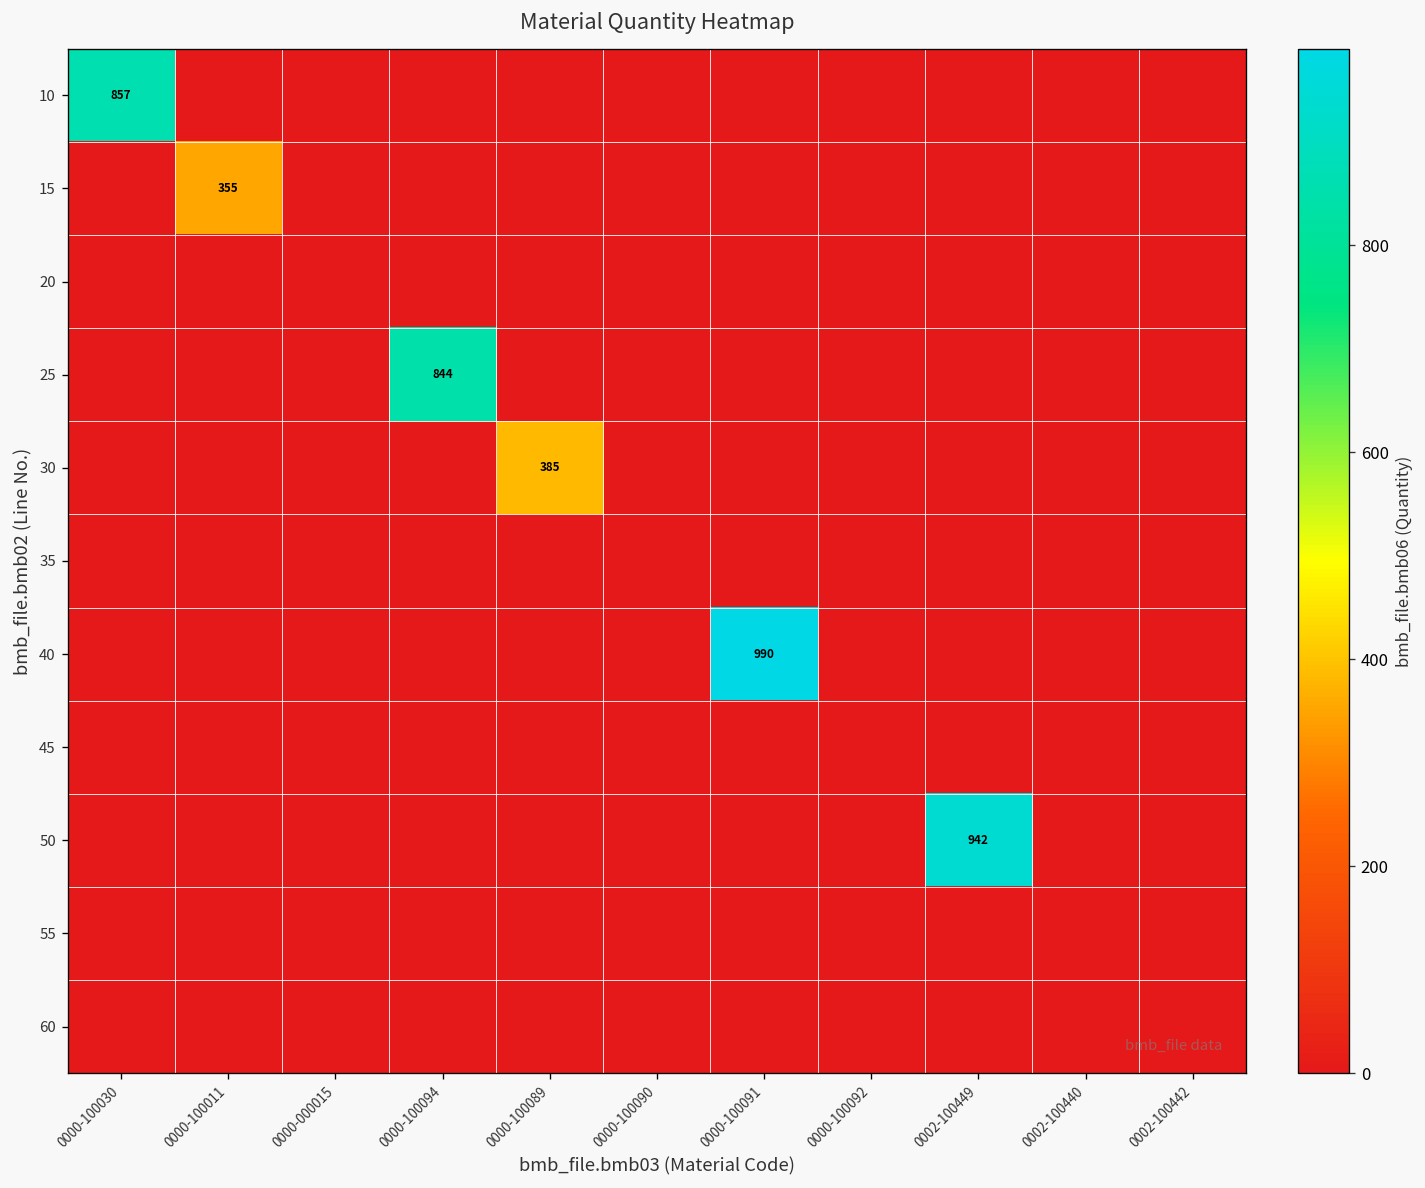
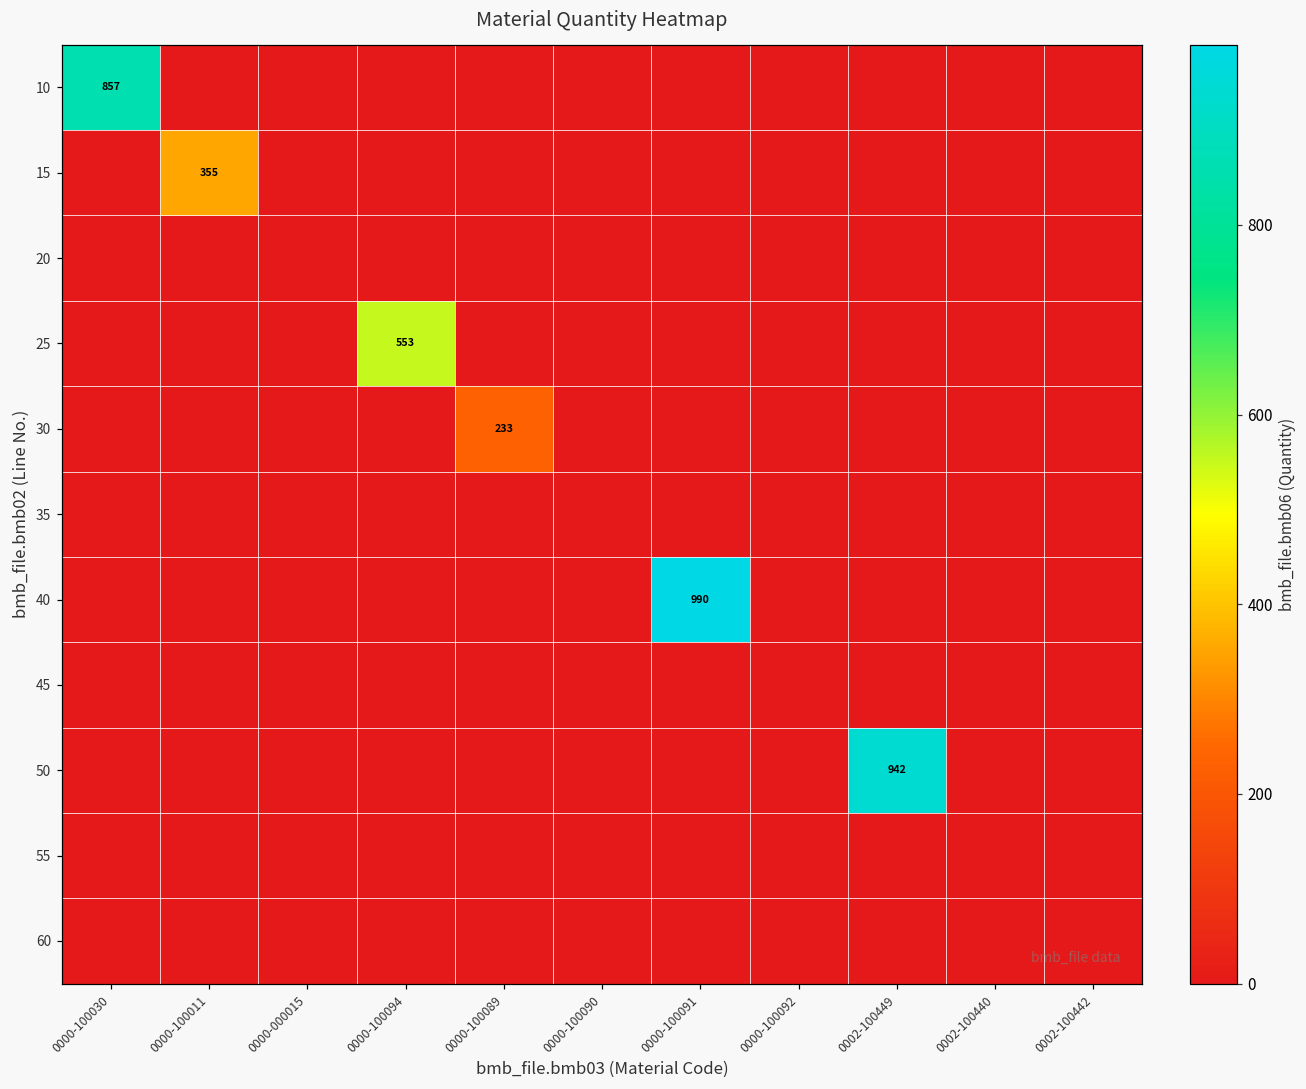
25, 0000-100094: 844 -> 553
30, 0000-100089: 385 -> 233
